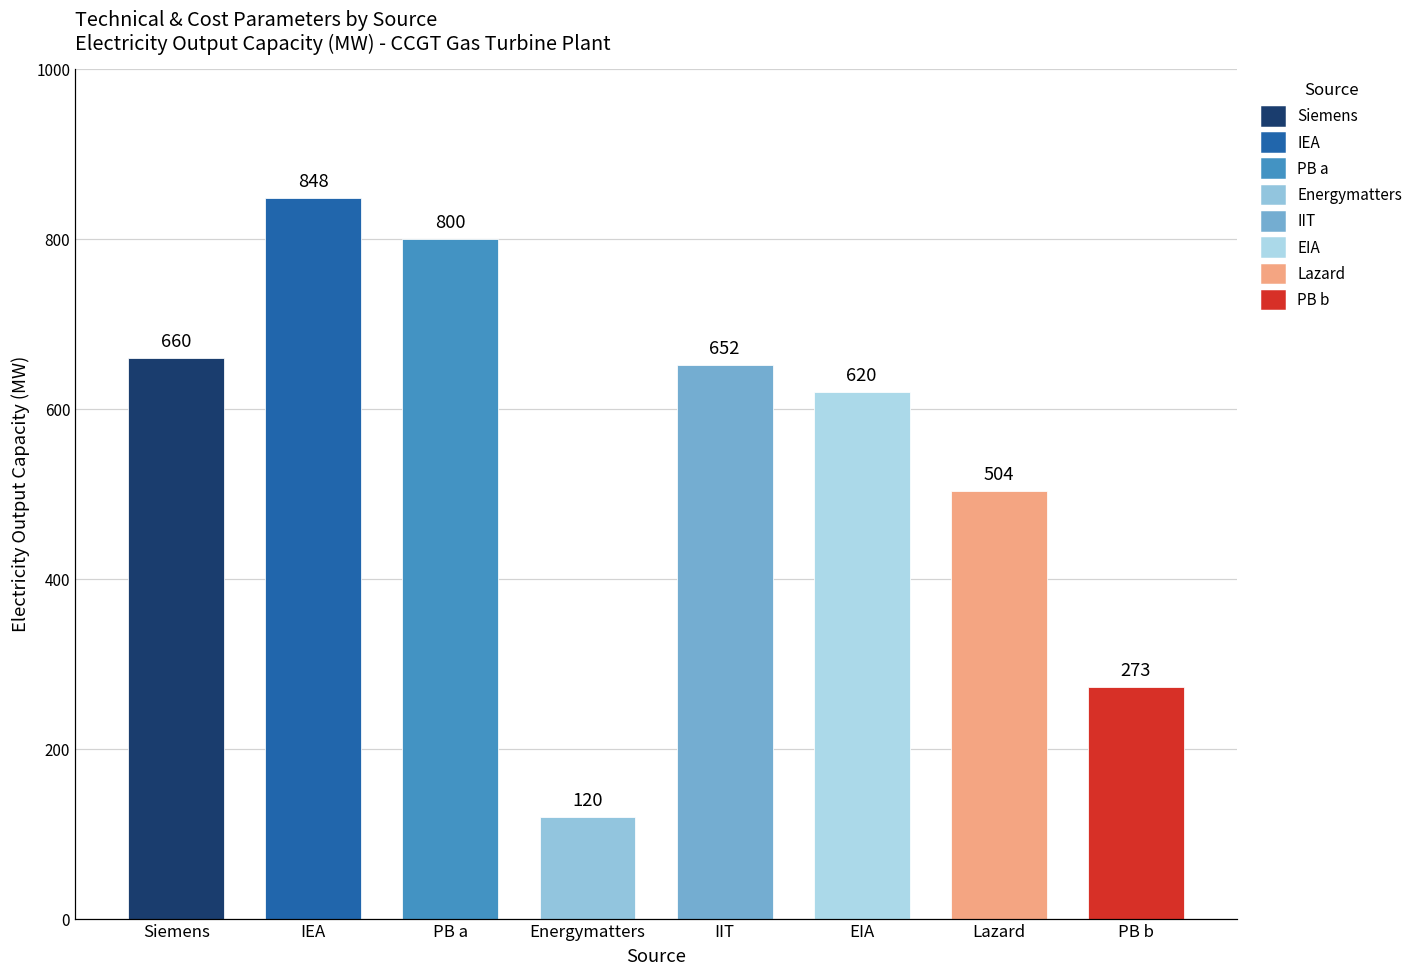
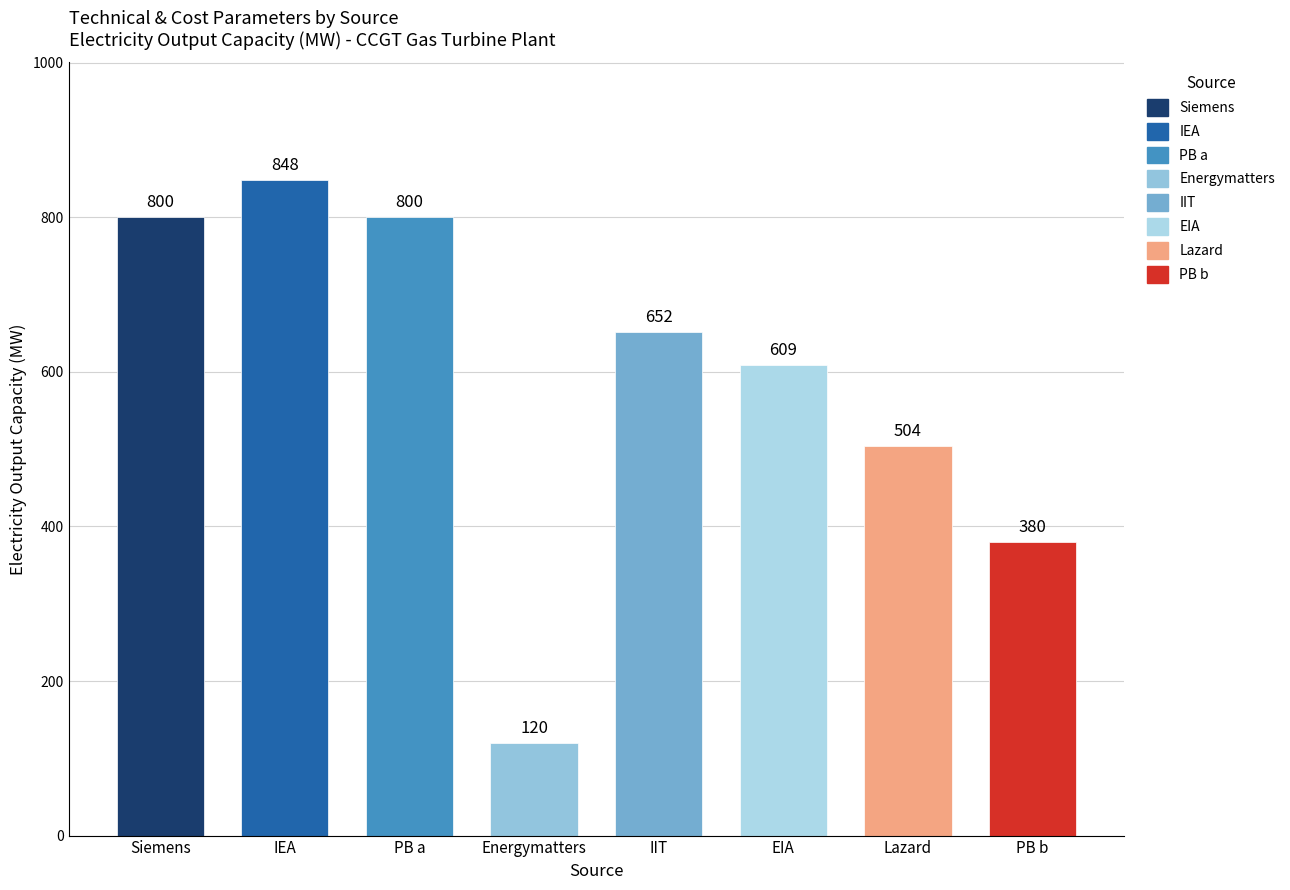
Siemens: 660 -> 800
EIA: 620 -> 609
PB b: 273 -> 380
